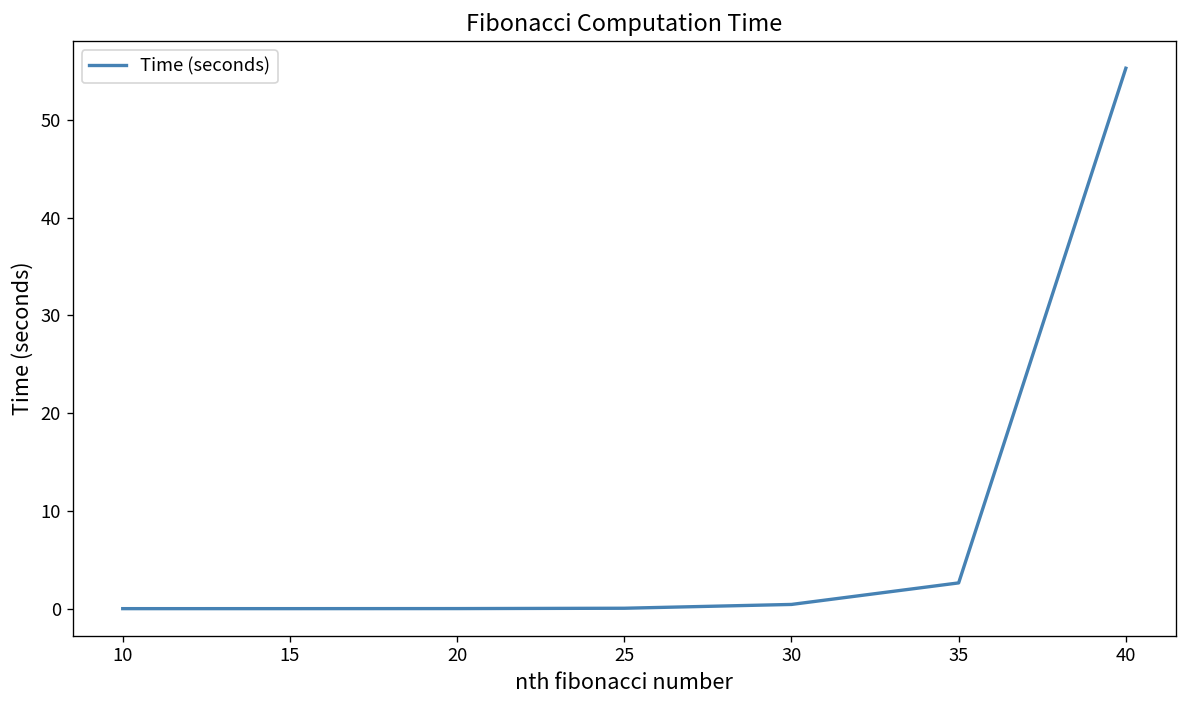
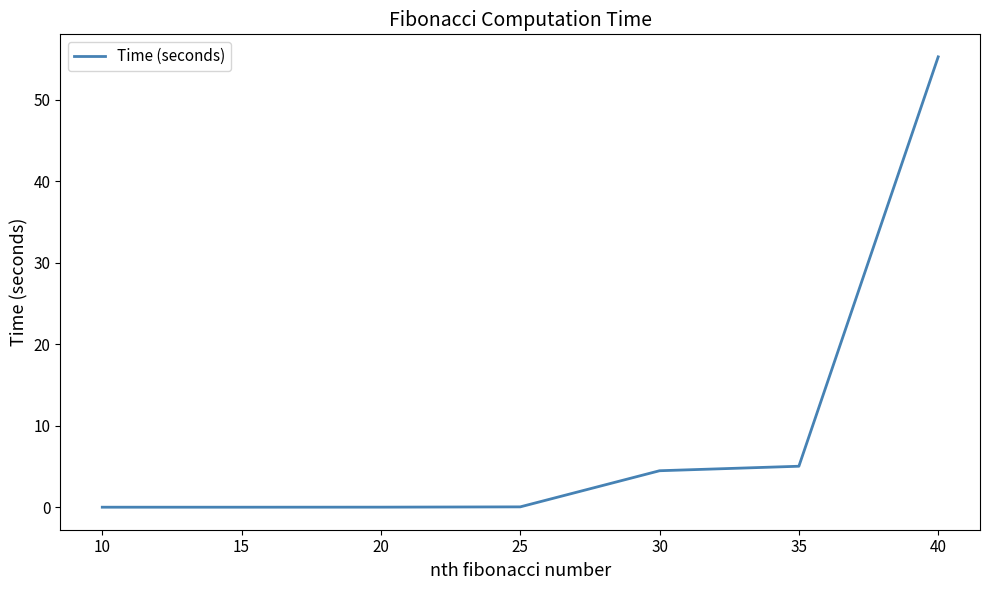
30: 0 -> 4
35: 3 -> 5
